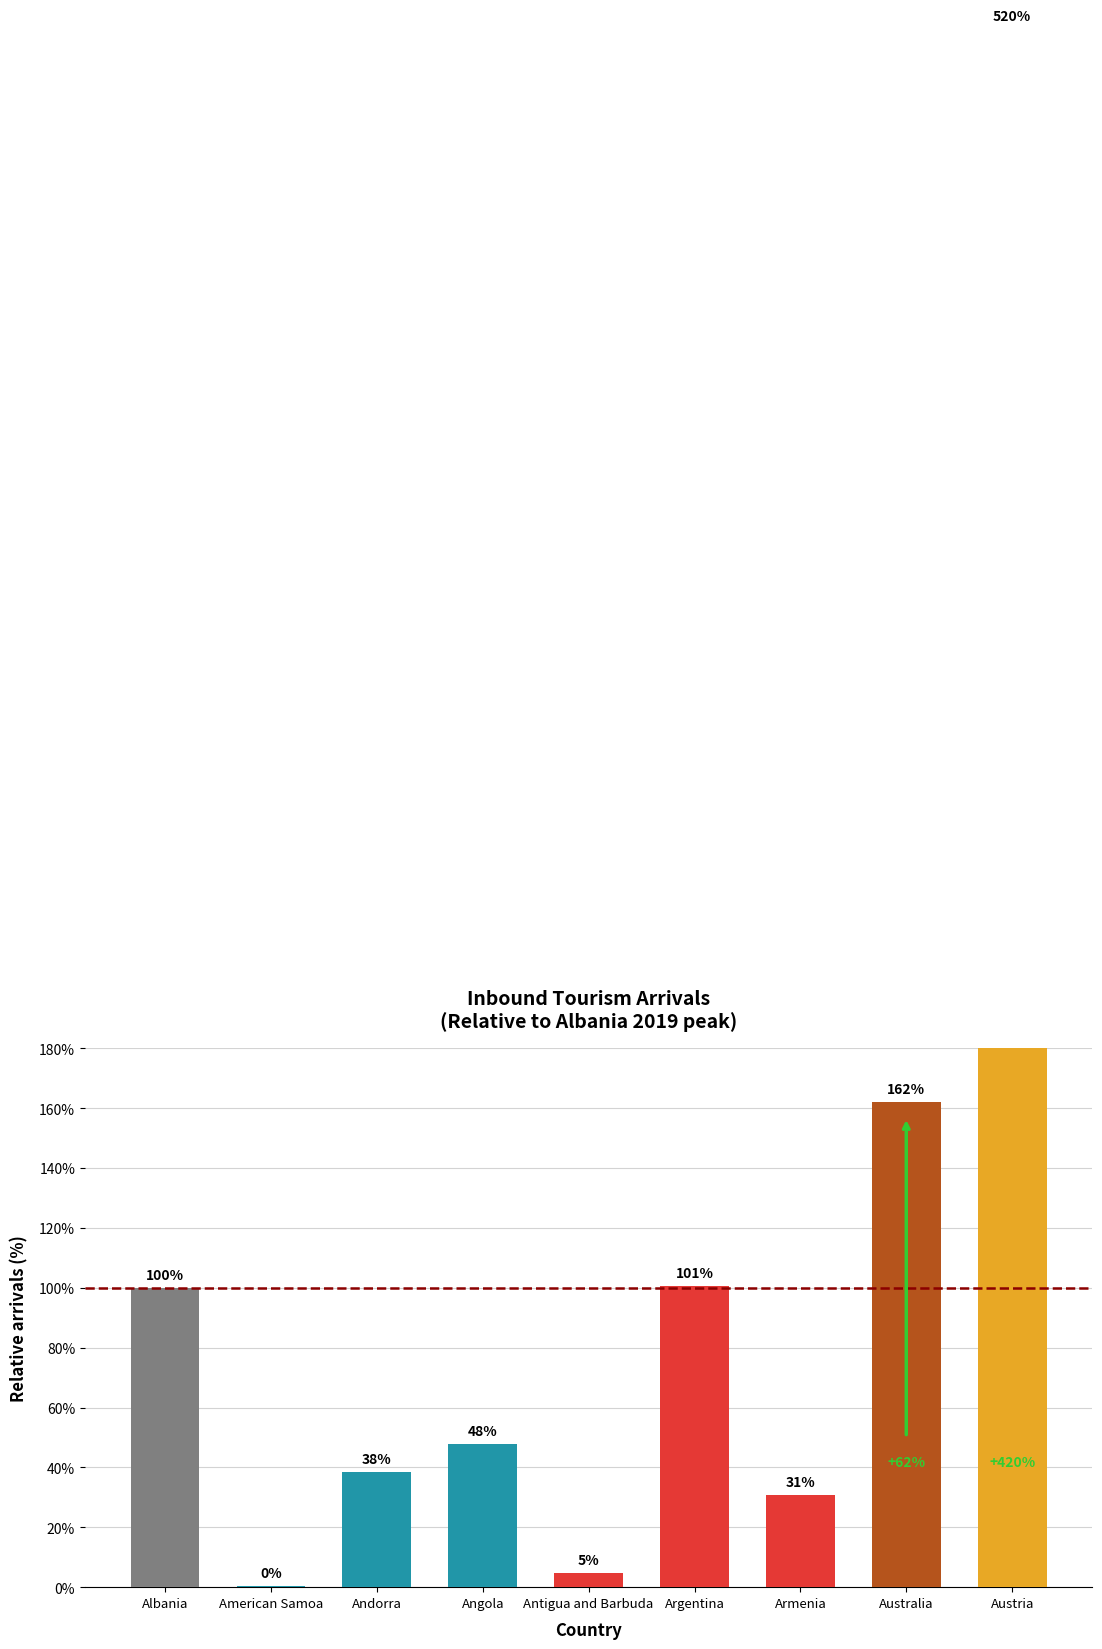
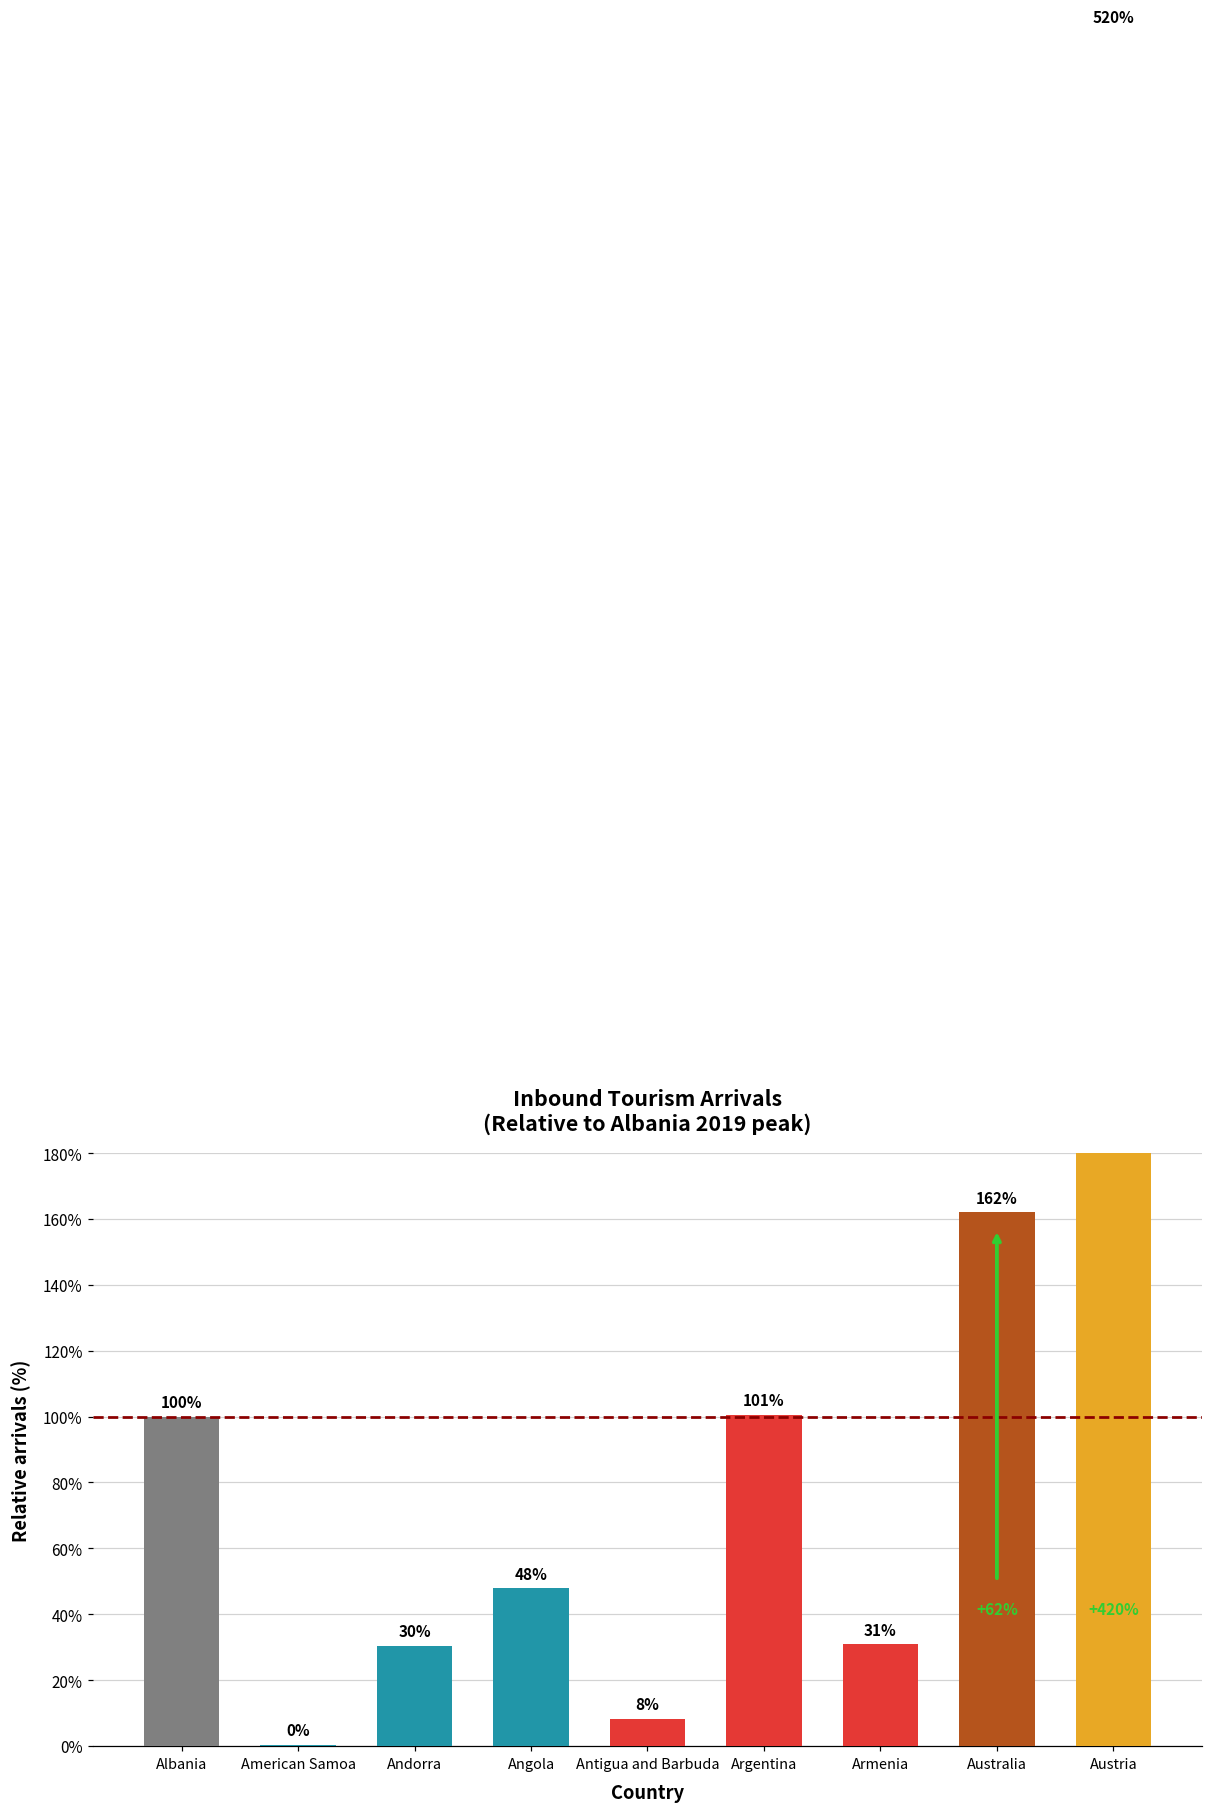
Andorra: 38% -> 30%
Antigua and Barbuda: 5% -> 8%
